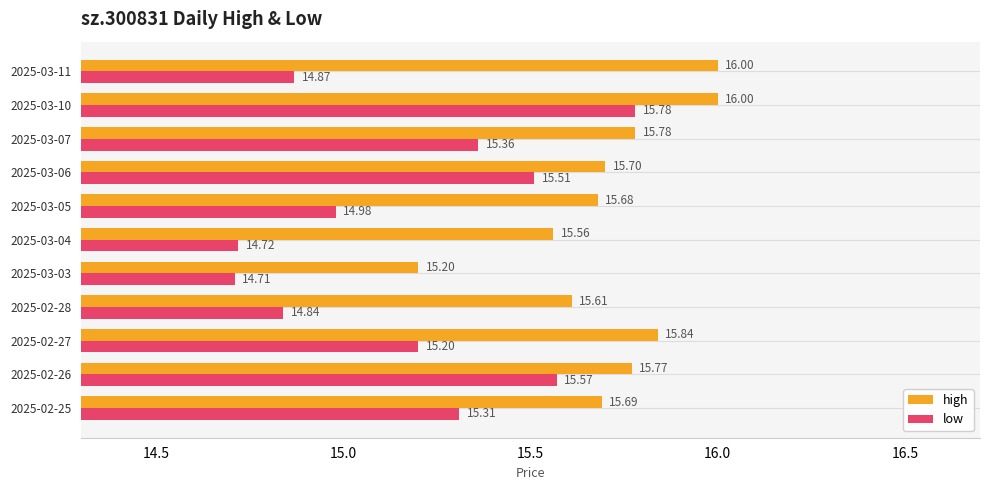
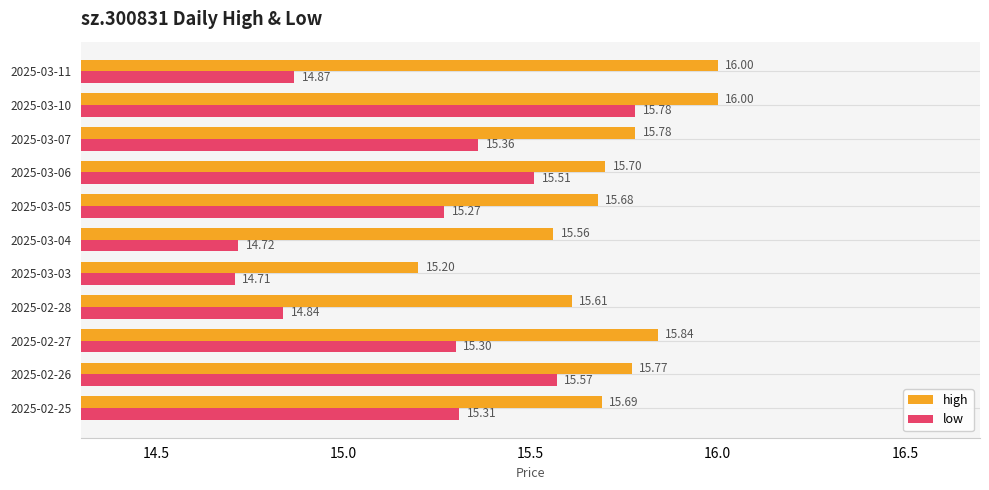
low, 2025-03-05: 14.98 -> 15.27
low, 2025-02-27: 15.20 -> 15.30
